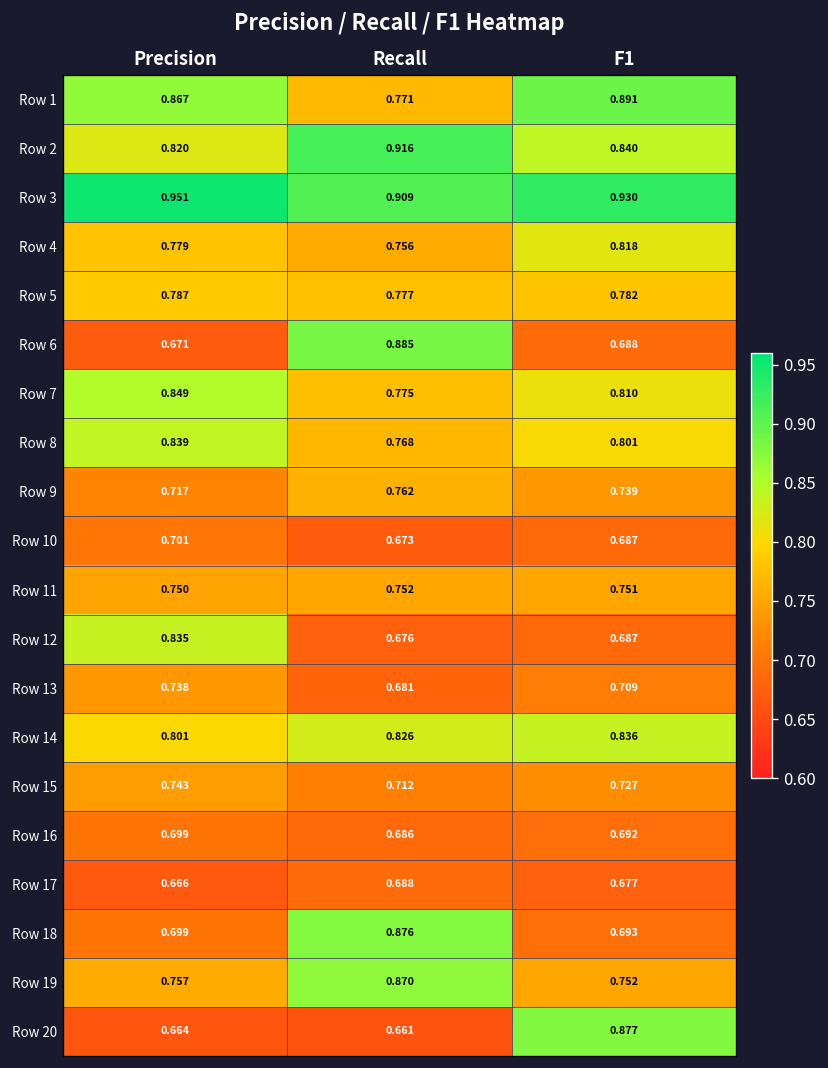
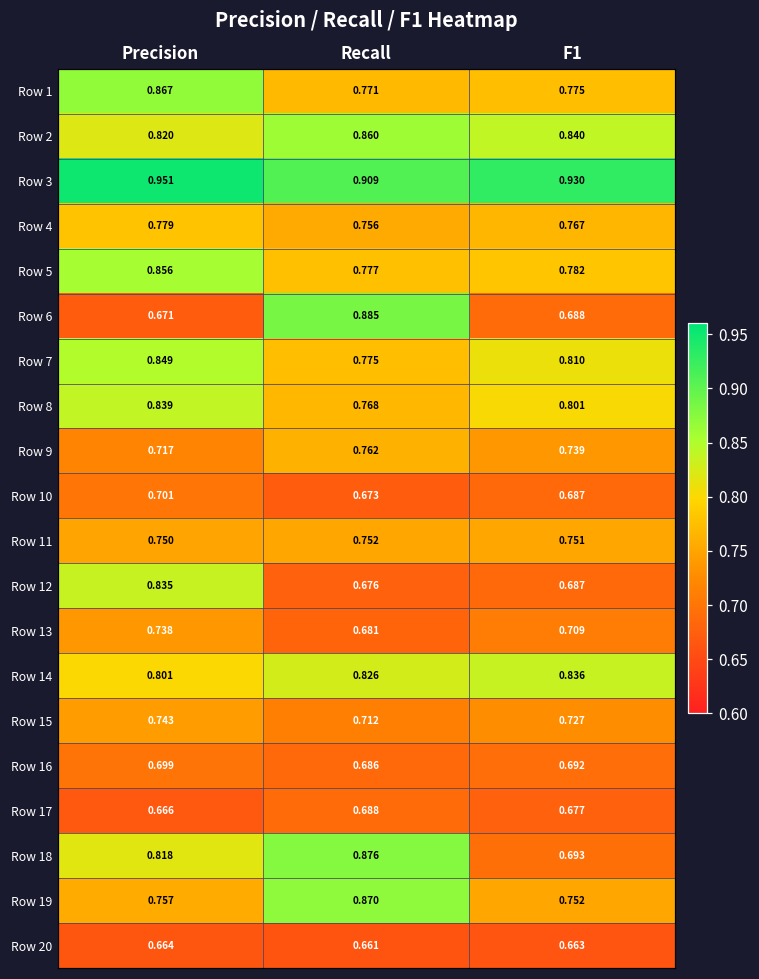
Row 1, F1: 0.891 -> 0.775
Row 2, Recall: 0.916 -> 0.860
Row 4, F1: 0.818 -> 0.767
Row 5, Precision: 0.787 -> 0.856
Row 18, Precision: 0.699 -> 0.818
Row 20, F1: 0.877 -> 0.663
